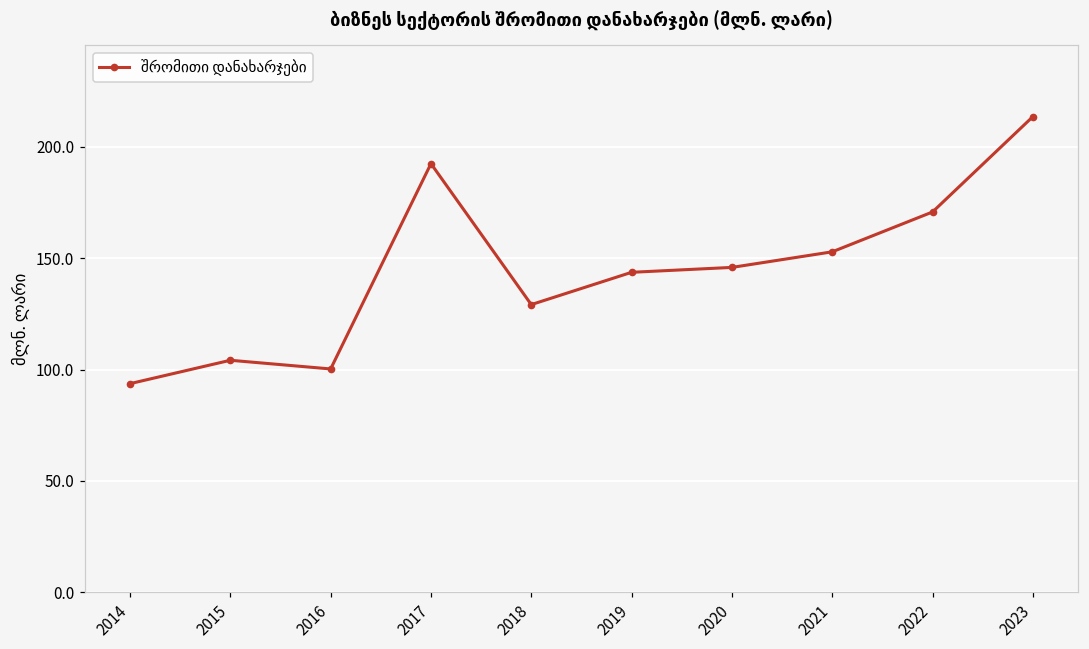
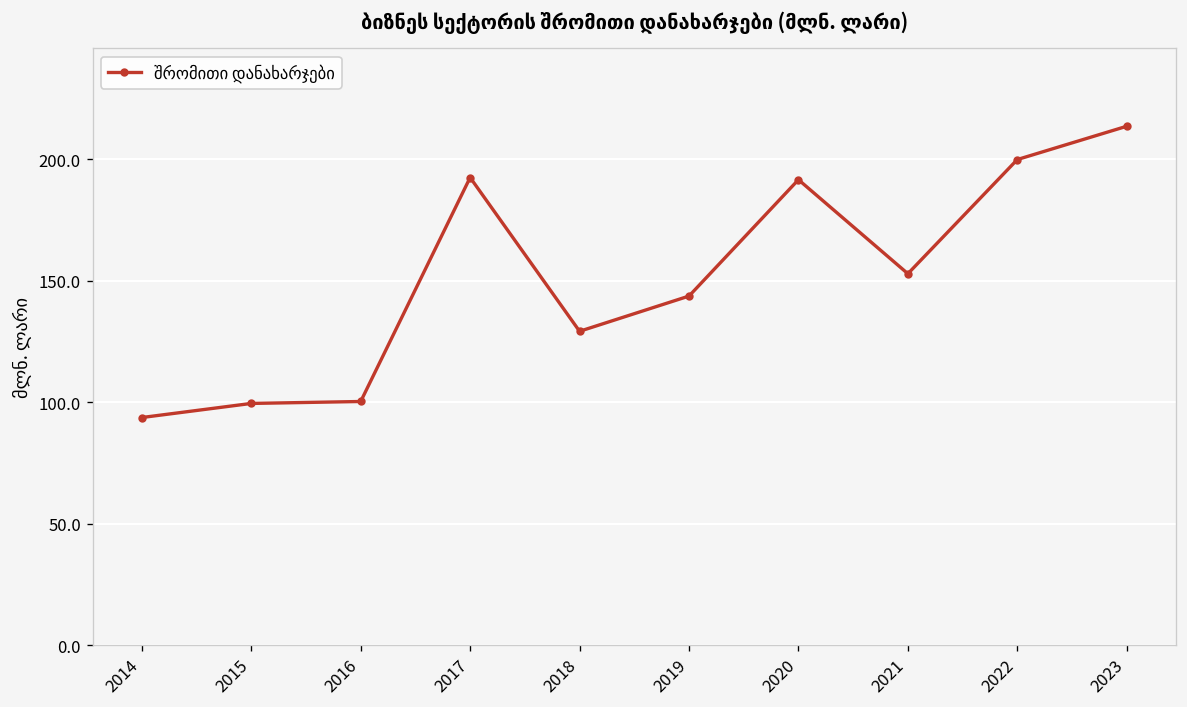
2015: 104 -> 100
2020: 146 -> 192
2022: 171 -> 200
